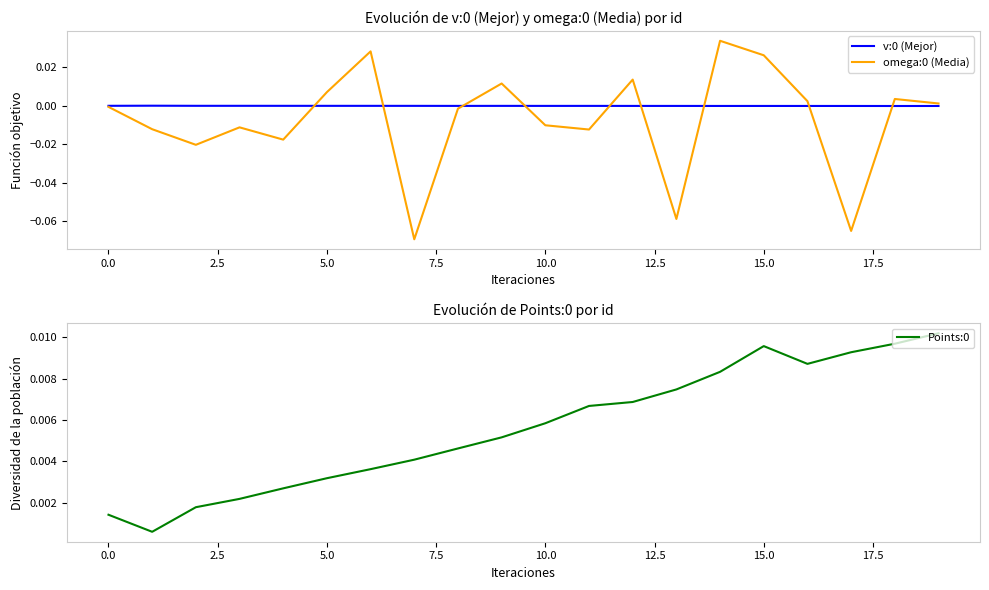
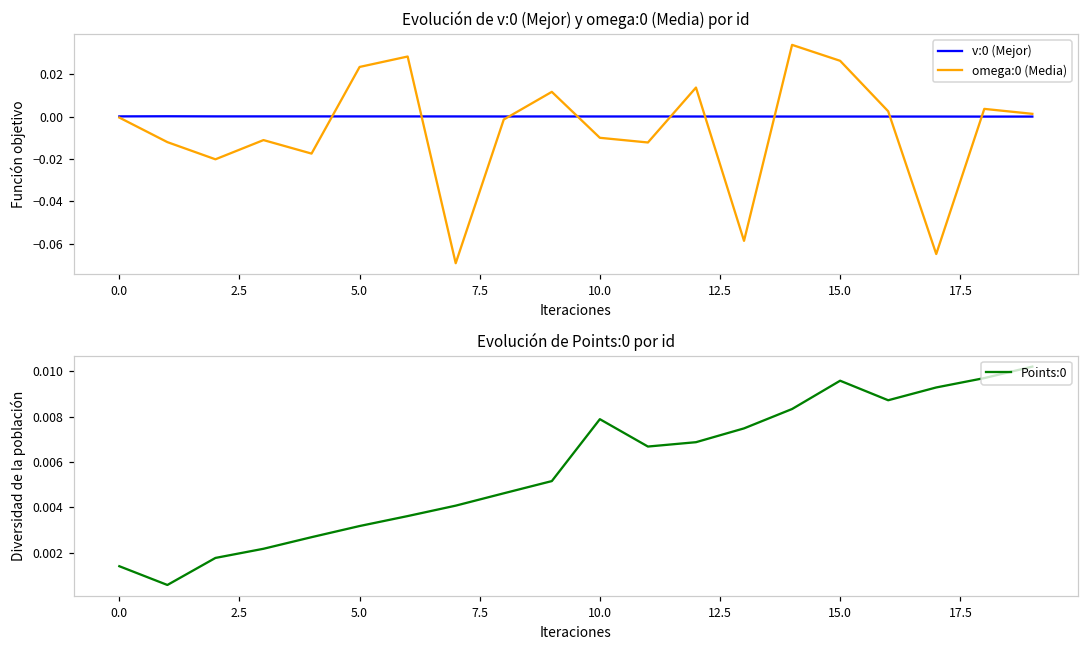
Evolución de v:0 (Mejor) y omega:0 (Media) por id, omega:0 (Media), 5.0: 0.007 -> 0.023
Evolución de Points:0 por id, 10.0: 0.0058 -> 0.0079
